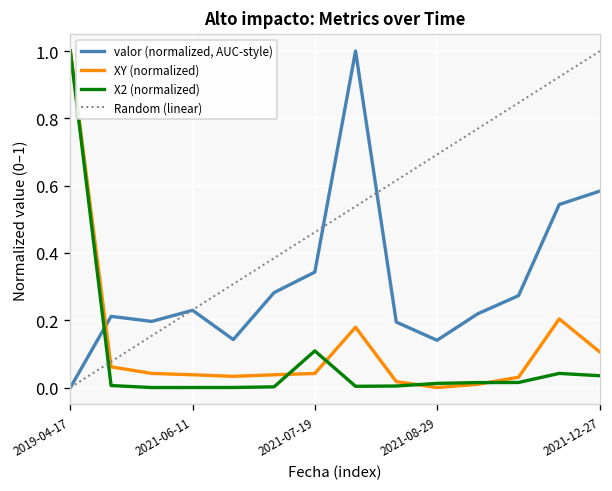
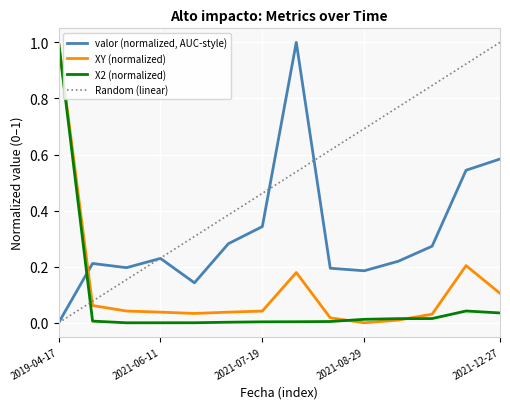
X2 (normalized), 2021-07-19: 0.11 -> 0.00
valor (normalized, AUC-style), 2021-08-29: 0.14 -> 0.19
